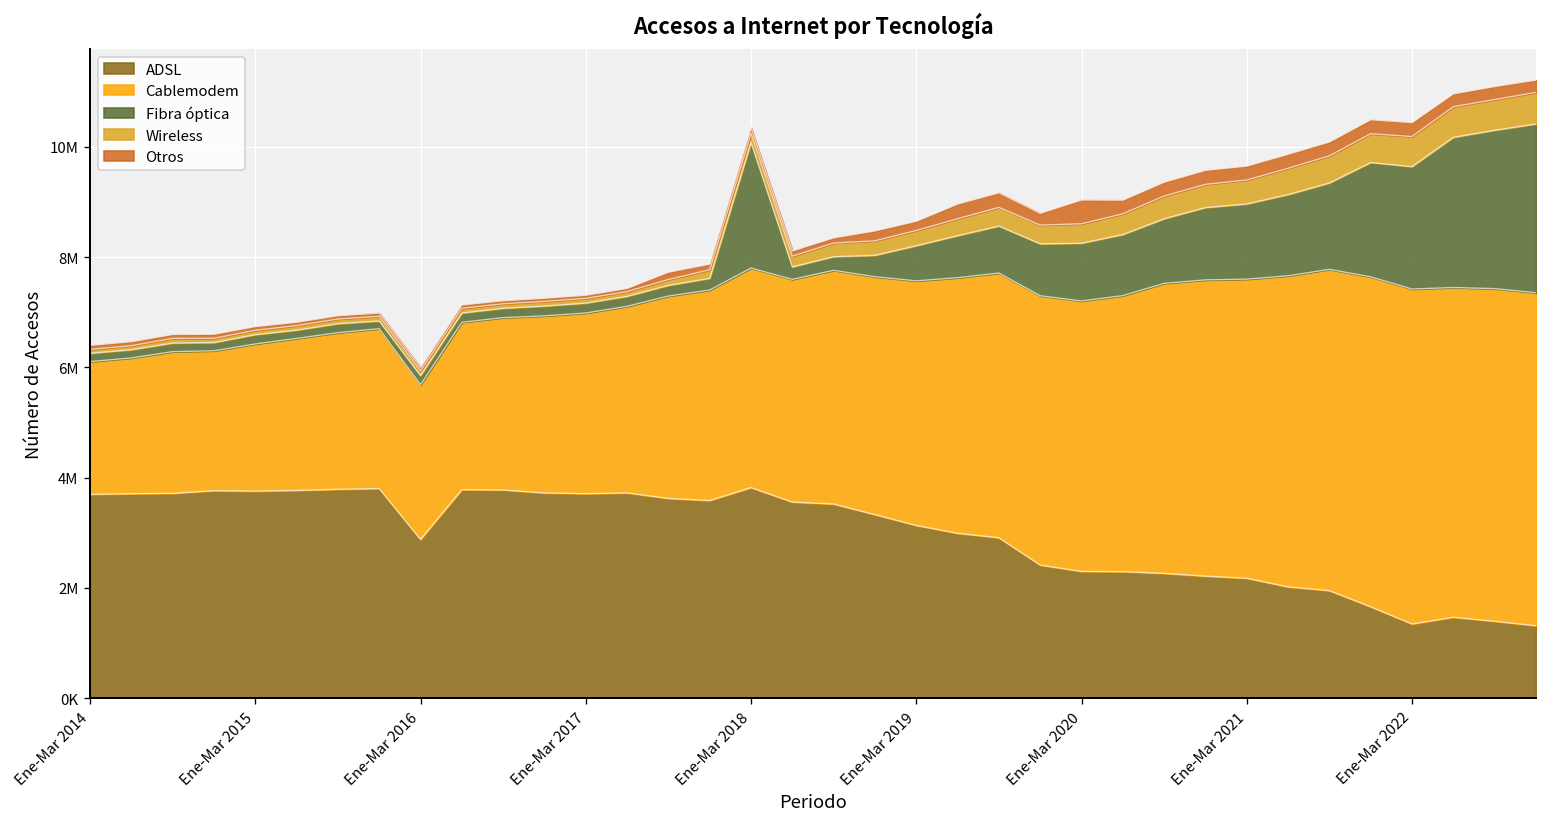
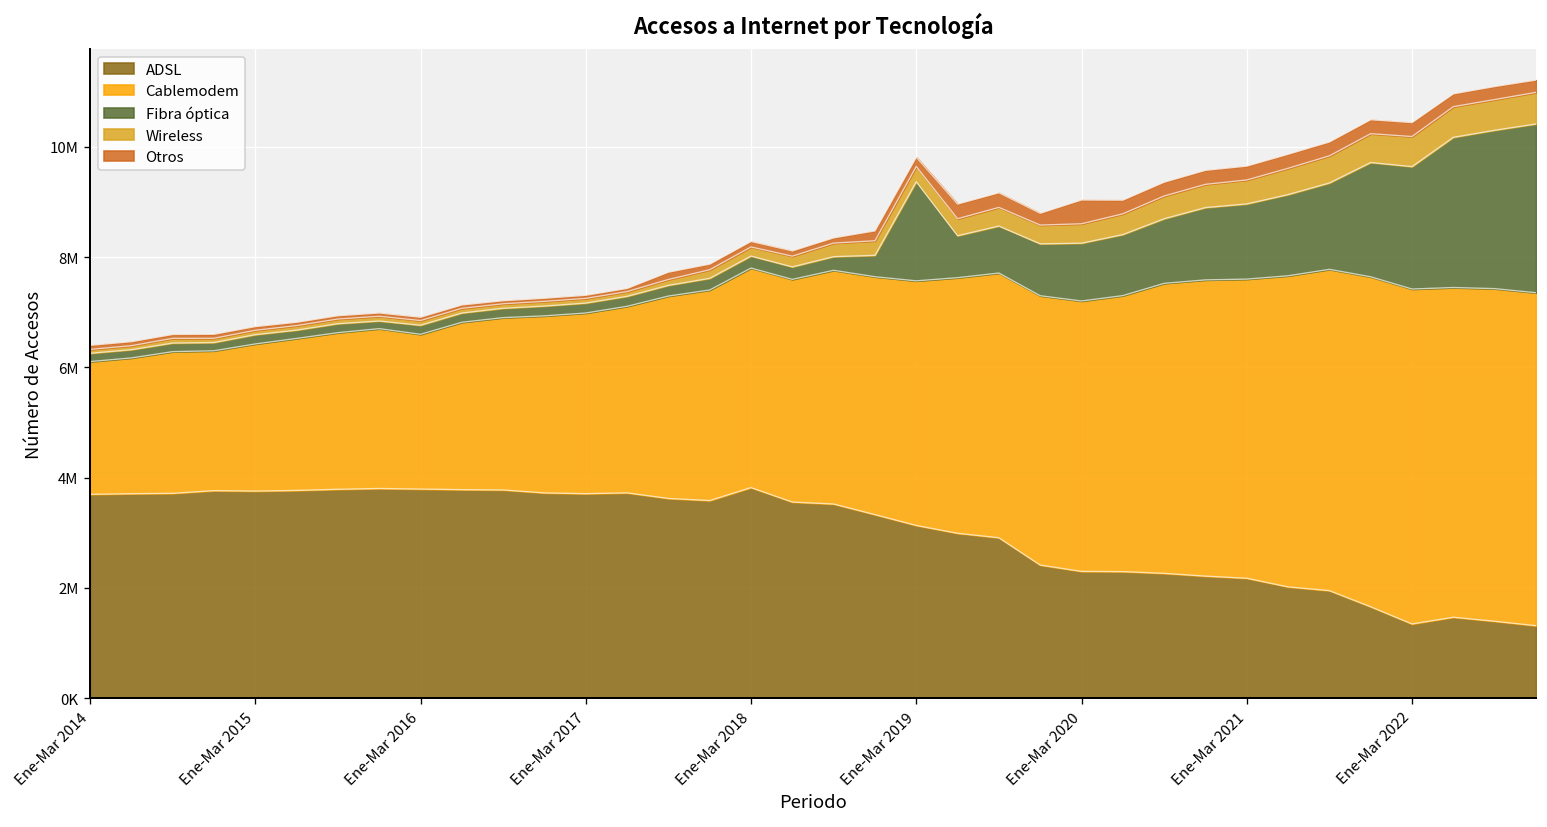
ADSL, Ene-Mar 2016: 2900000 -> 3800000
Fibra óptica, Ene-Mar 2018: 2300000 -> 200000
Fibra óptica, Ene-Mar 2019: 600000 -> 1800000
